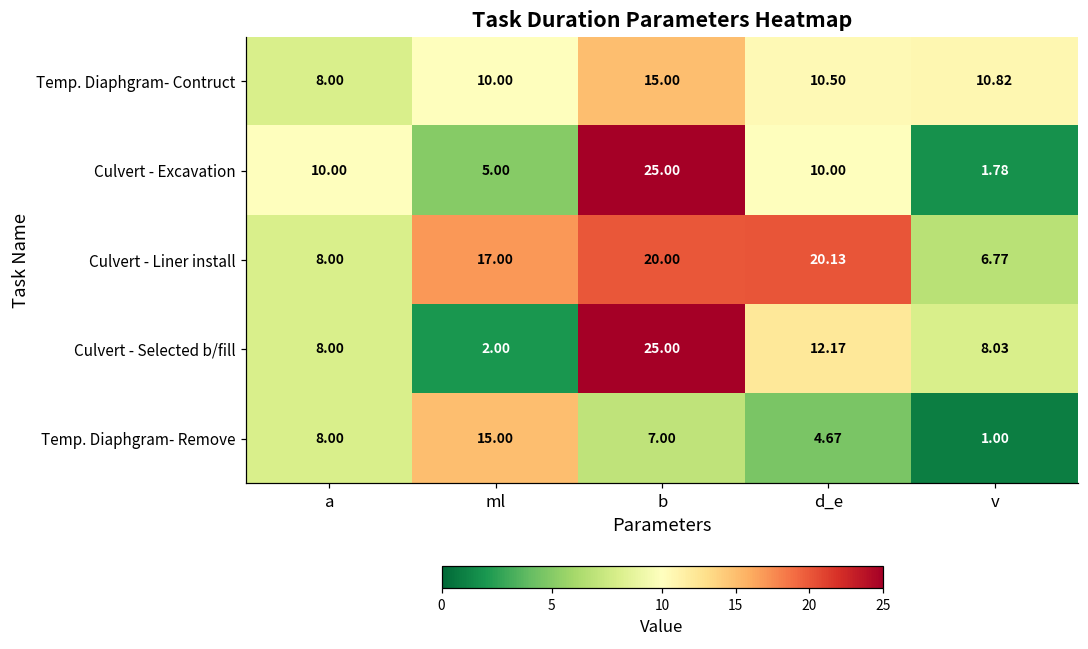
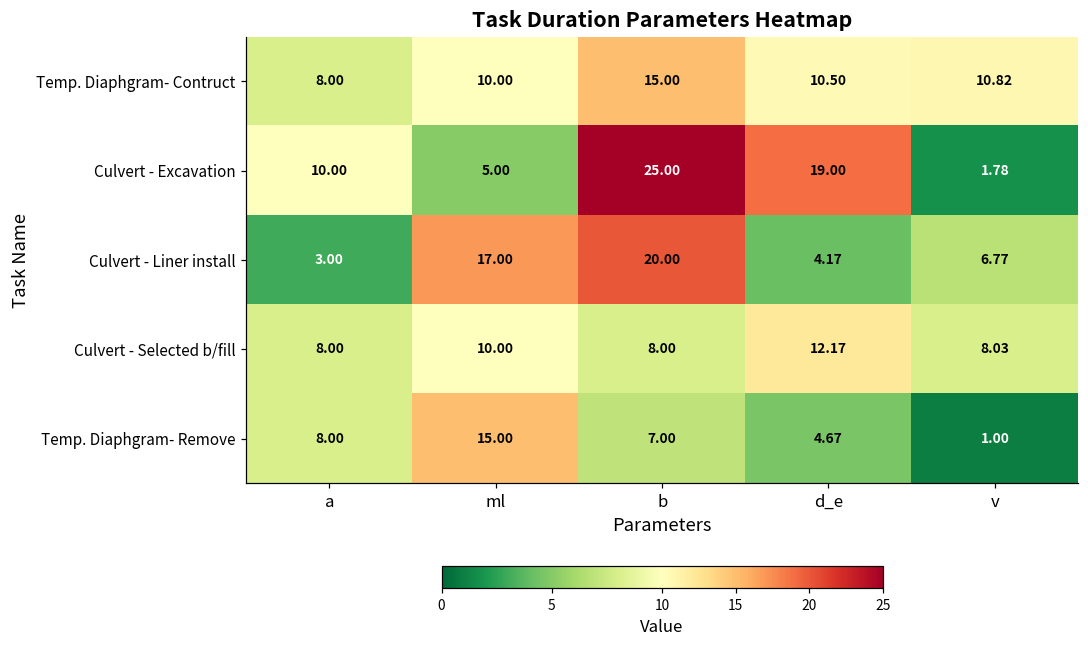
Culvert - Excavation, d_e: 10.00 -> 19.00
Culvert - Liner install, a: 8.00 -> 3.00
Culvert - Liner install, d_e: 20.13 -> 4.17
Culvert - Selected b/fill, ml: 2.00 -> 10.00
Culvert - Selected b/fill, b: 25.00 -> 8.00
